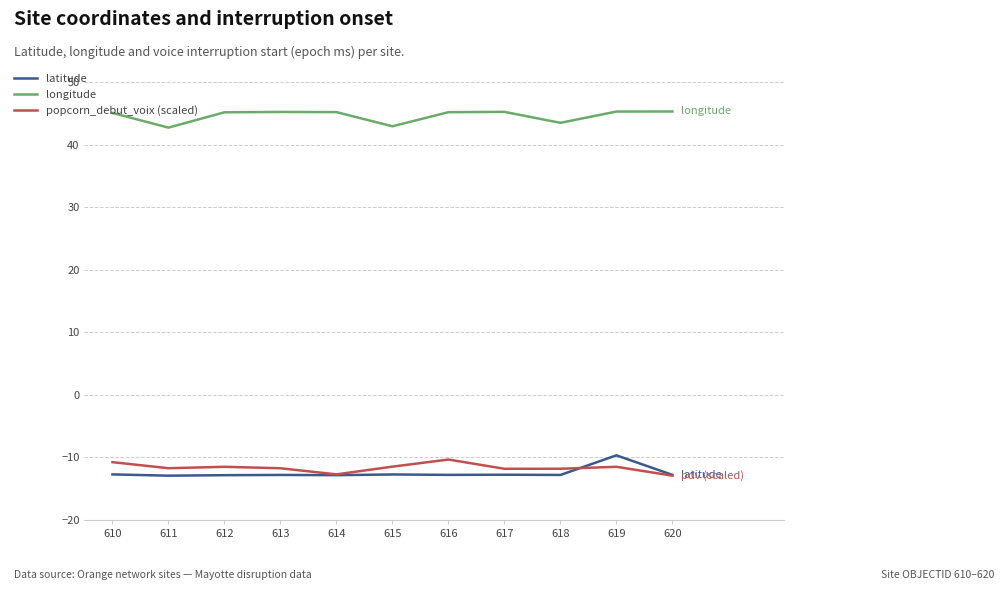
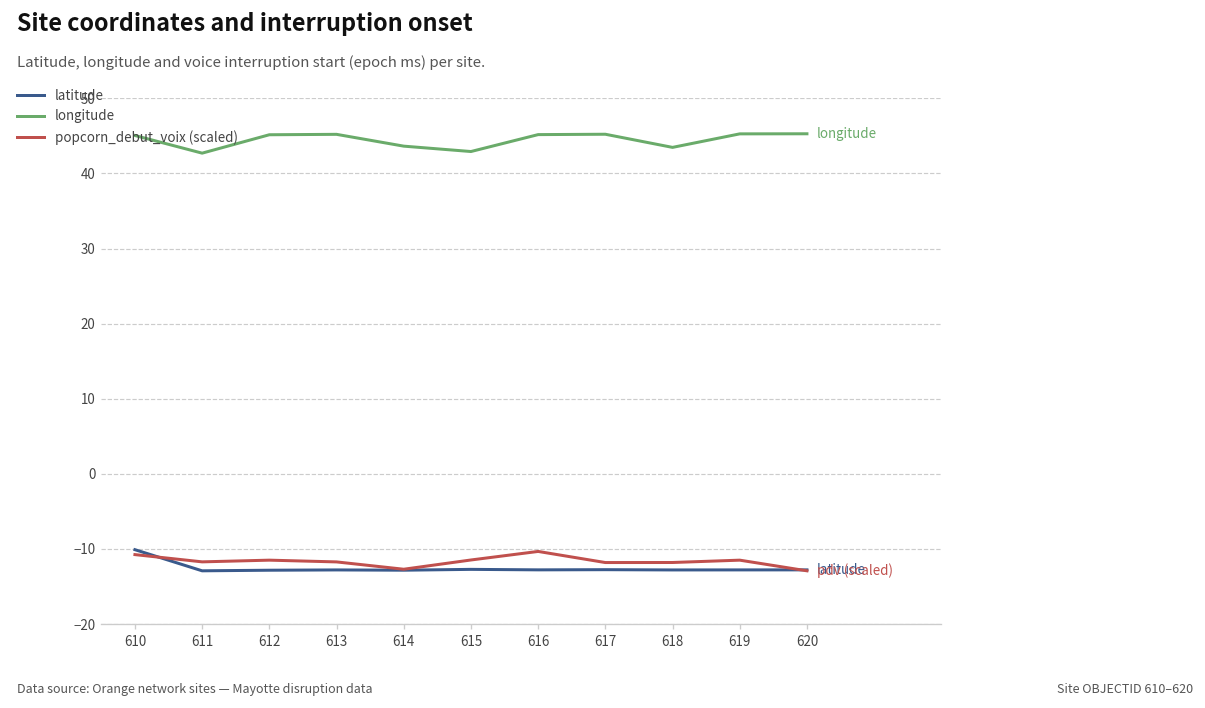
latitude, 610: -13 -> -10
longitude, 614: 45 -> 44
latitude, 619: -10 -> -13
